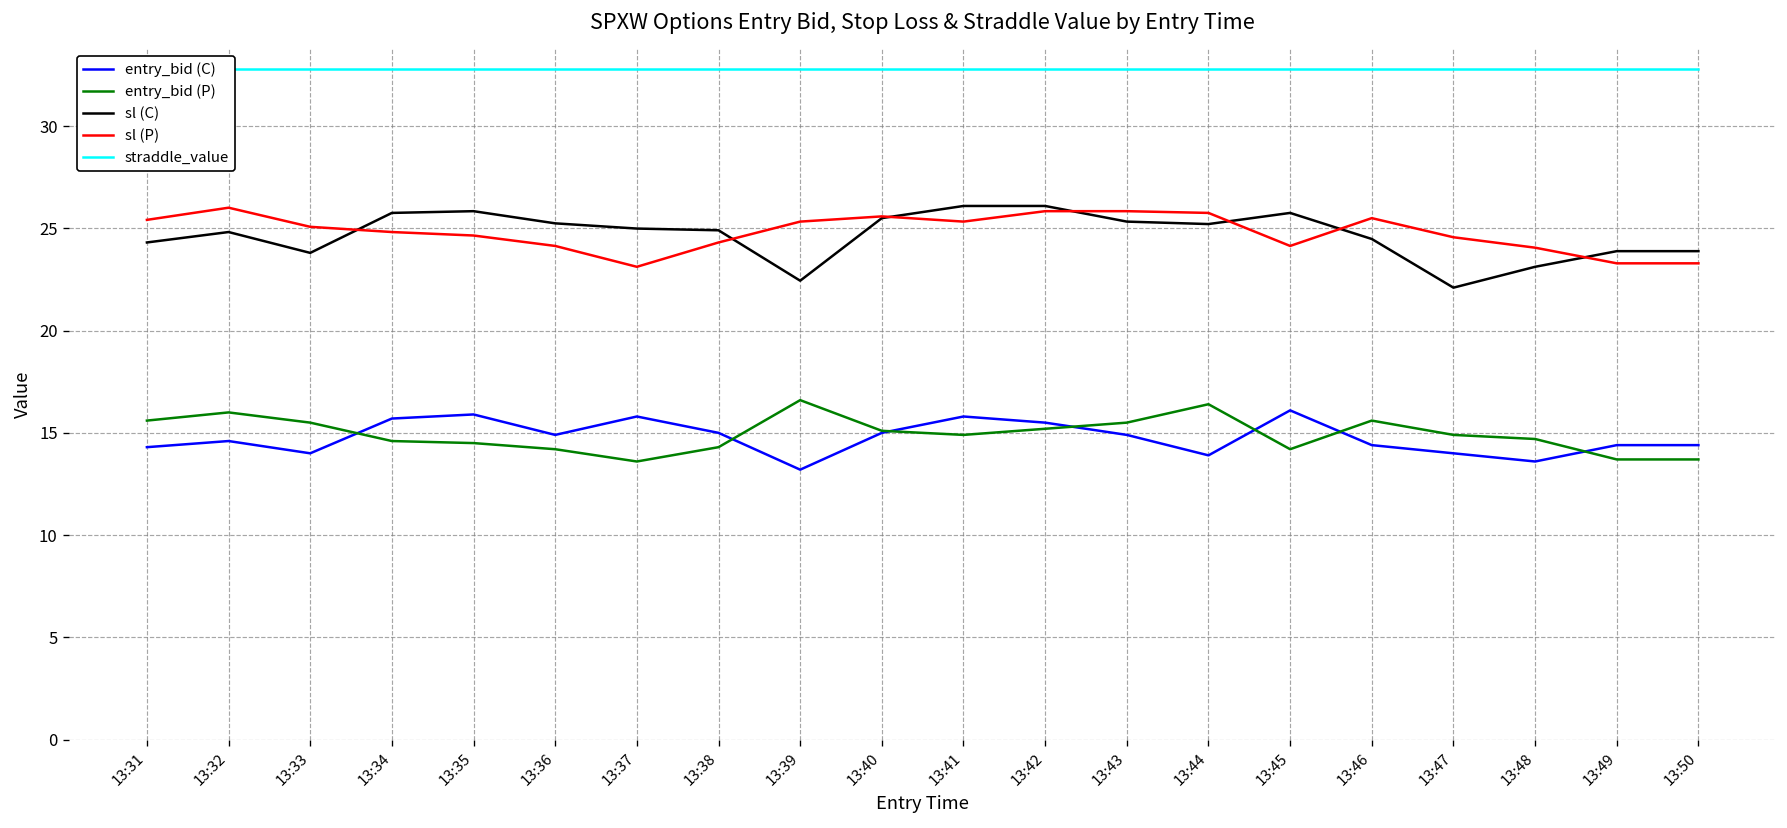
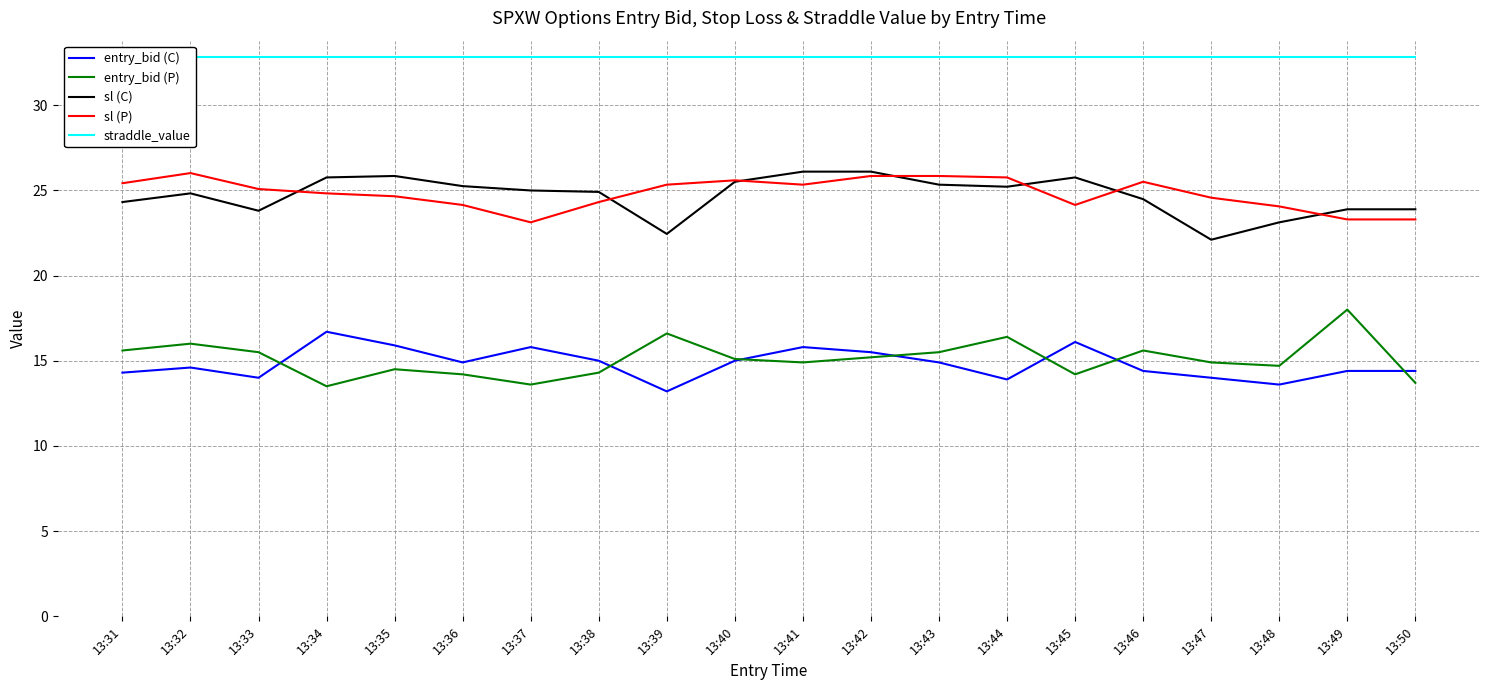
entry_bid (C), 13:34: 15.7 -> 16.7
entry_bid (P), 13:34: 14.6 -> 13.5
entry_bid (P), 13:49: 13.7 -> 18.0
